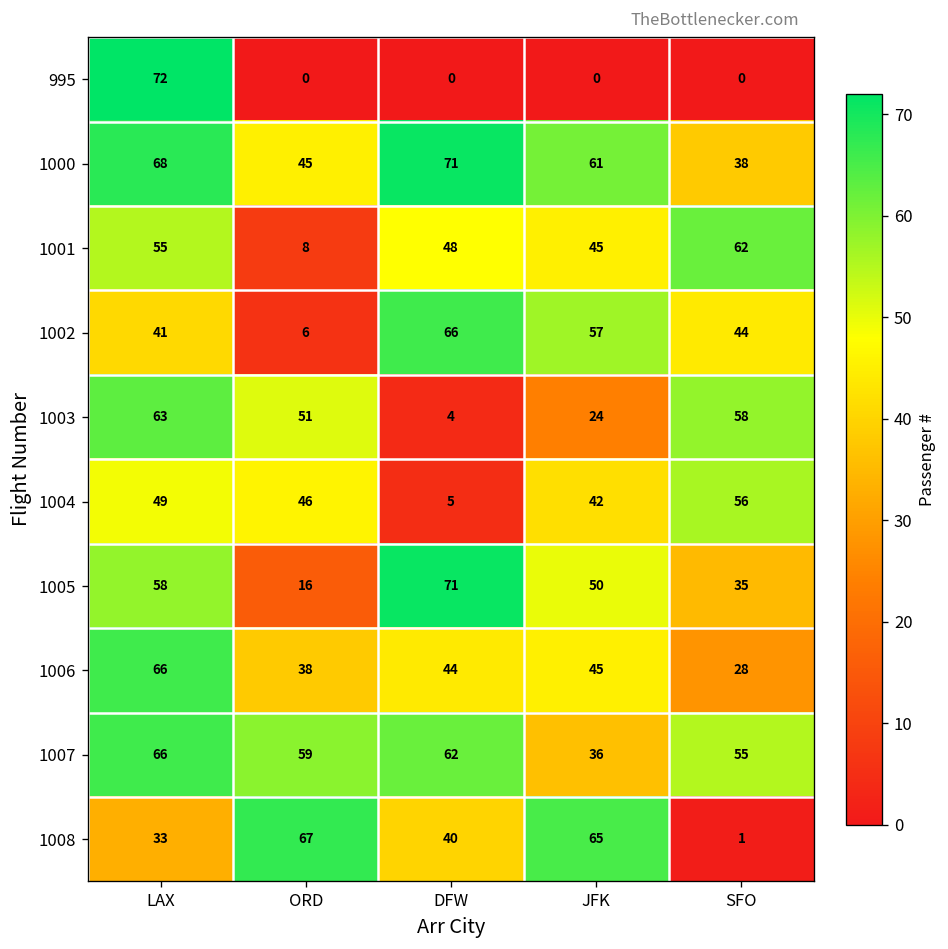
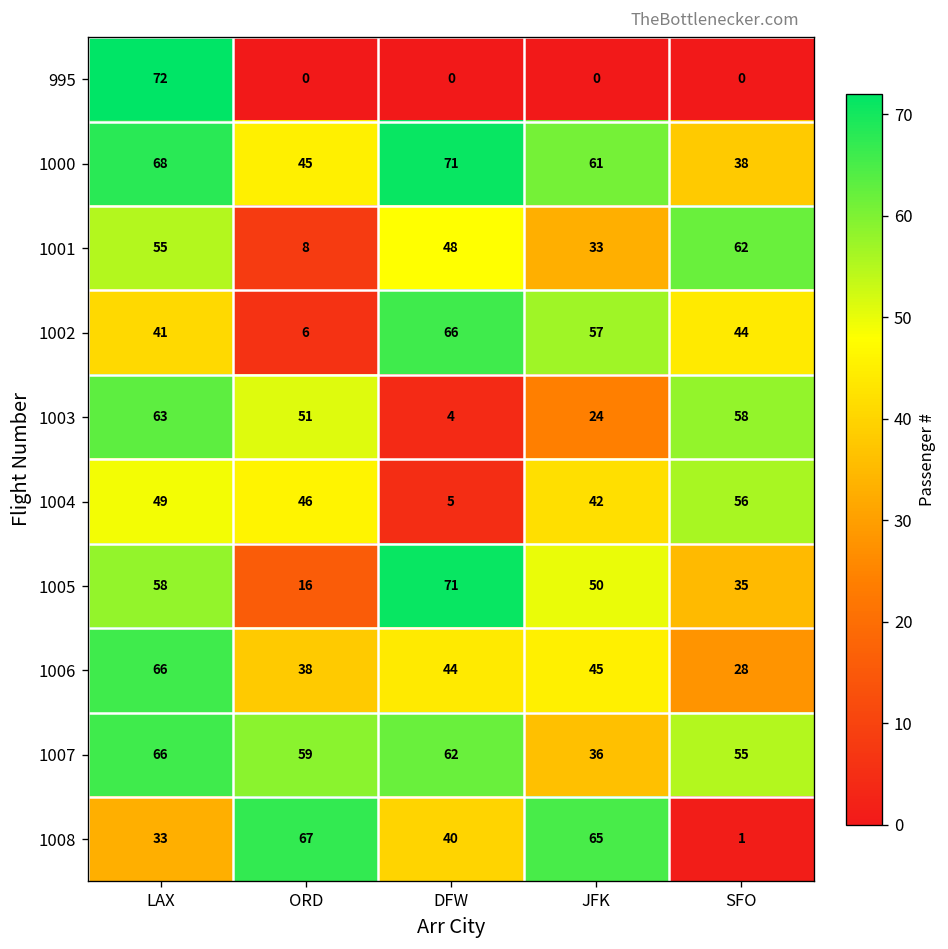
1001, JFK: 45 -> 33
